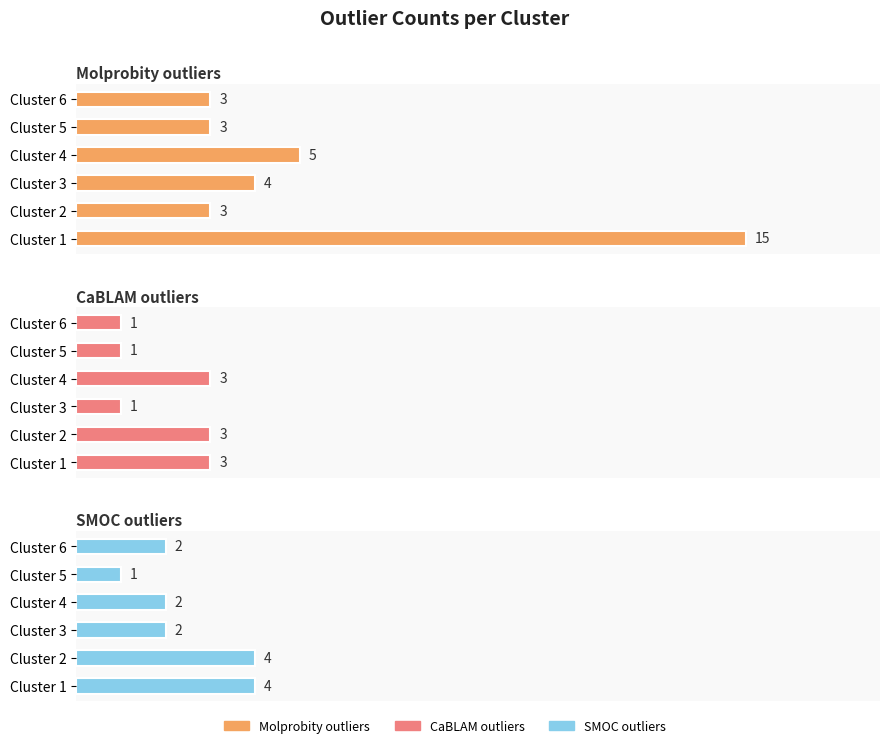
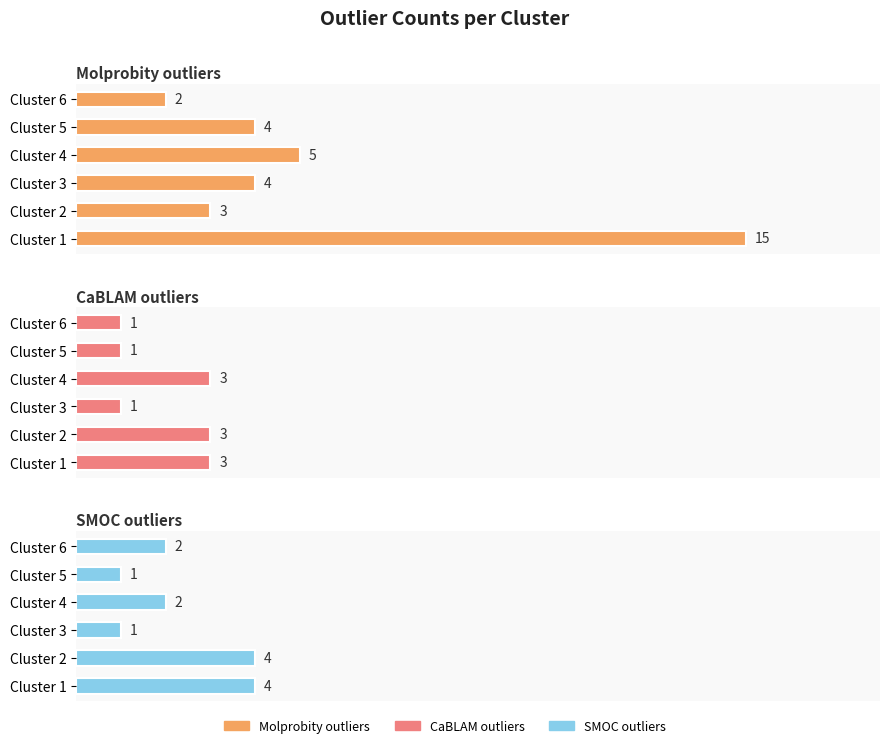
Molprobity outliers, Cluster 6: 3 -> 2
Molprobity outliers, Cluster 5: 3 -> 4
SMOC outliers, Cluster 3: 2 -> 1
